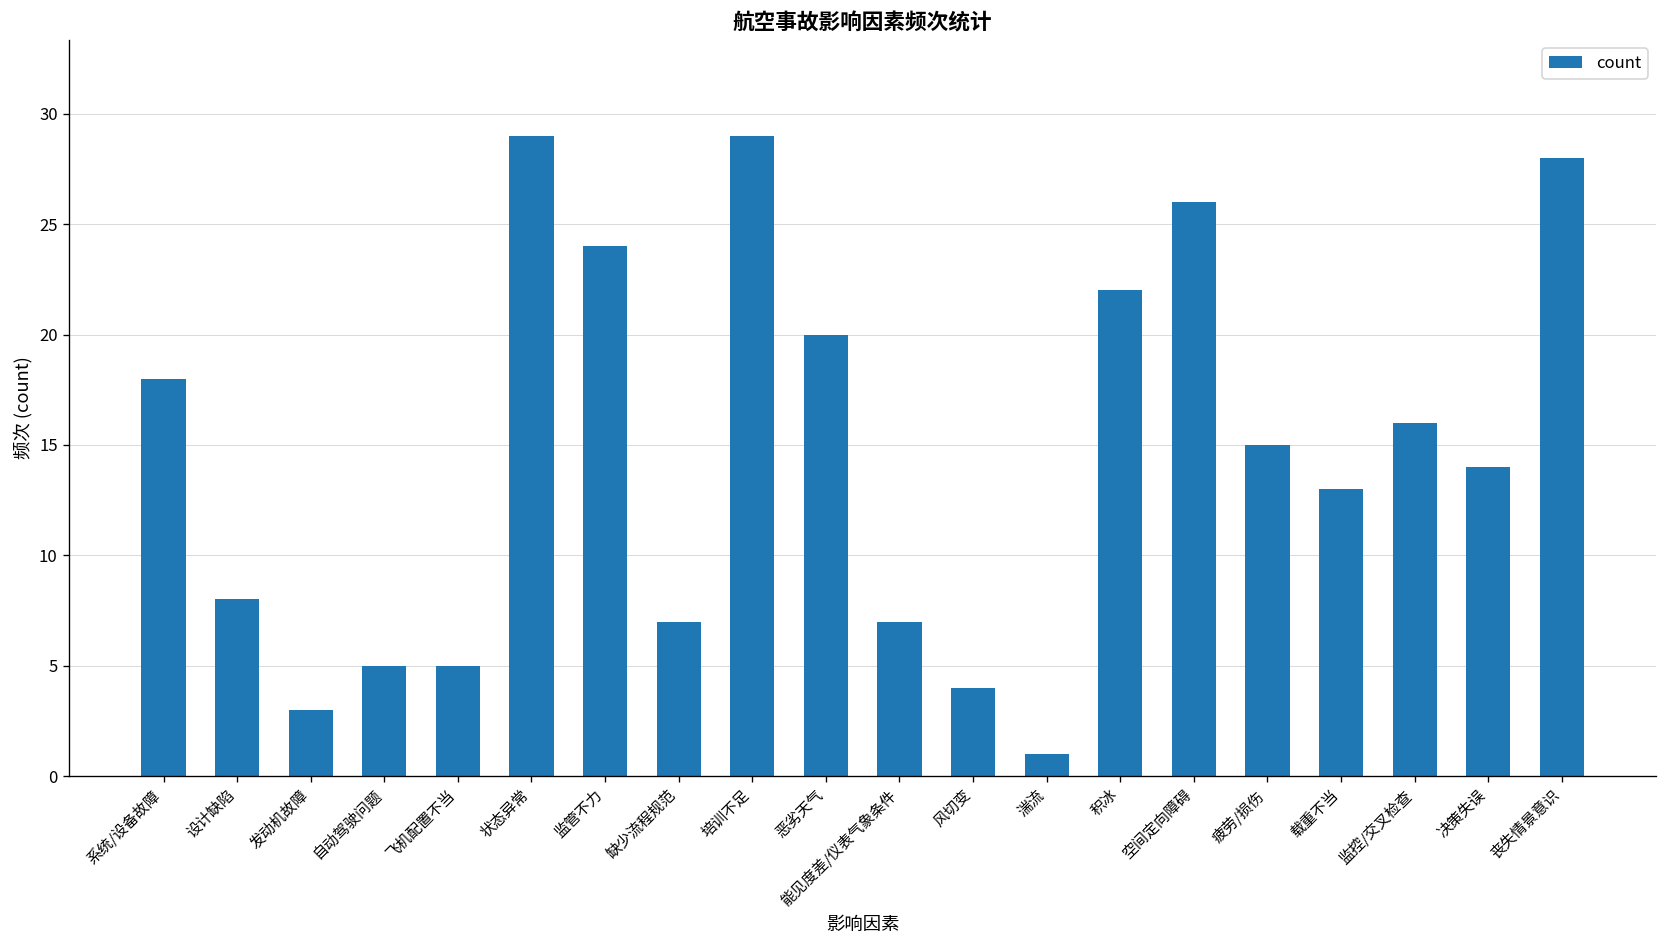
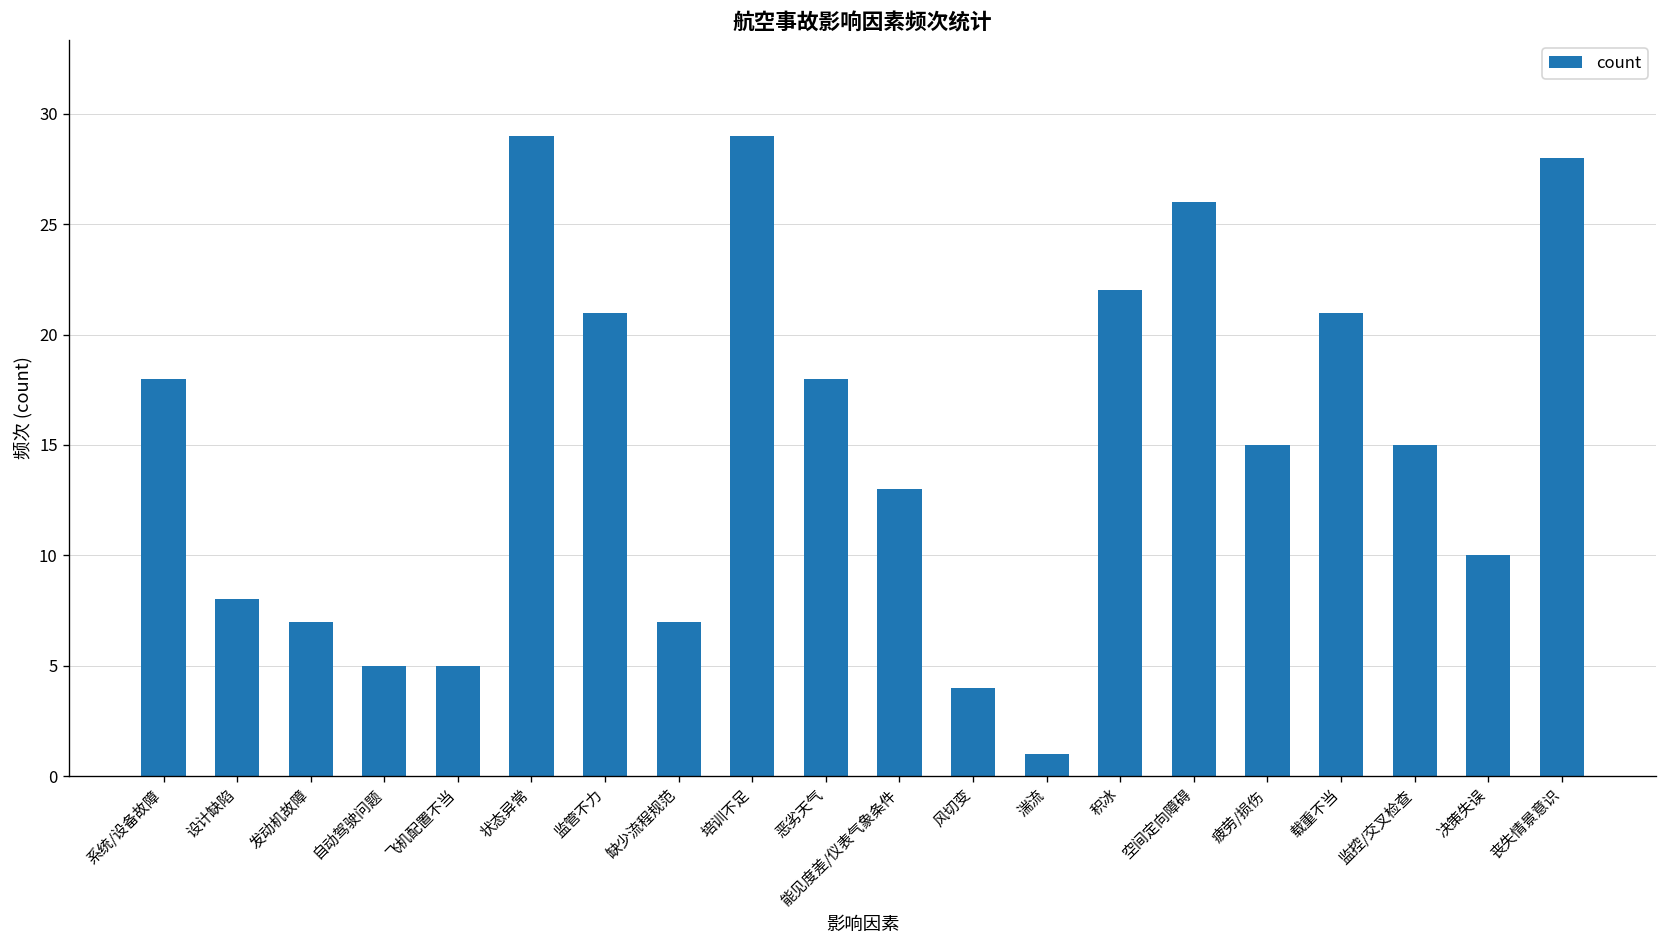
发动机故障: 3 -> 7
监管不力: 24 -> 21
恶劣天气: 20 -> 18
能见度差/仪表气象条件: 7 -> 13
载重不当: 13 -> 21
监控/交叉检查: 16 -> 15
决策失误: 14 -> 10
